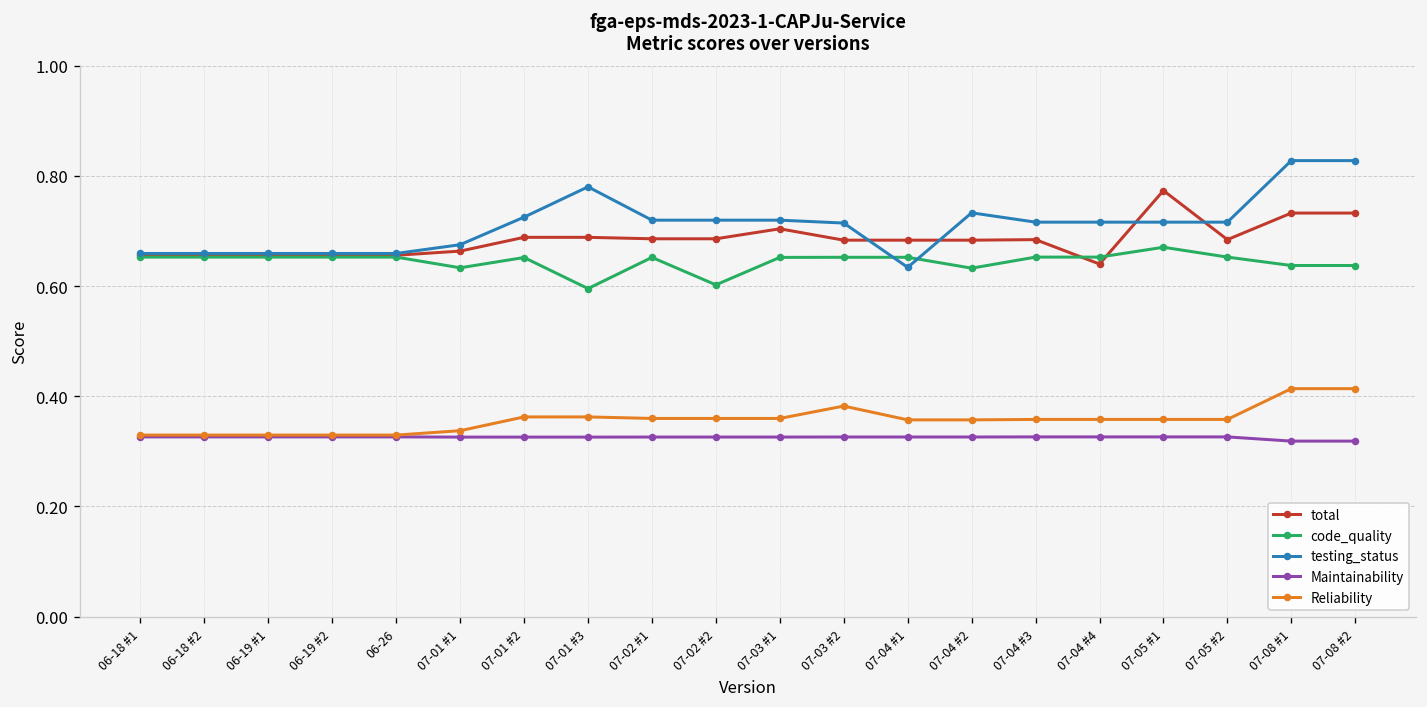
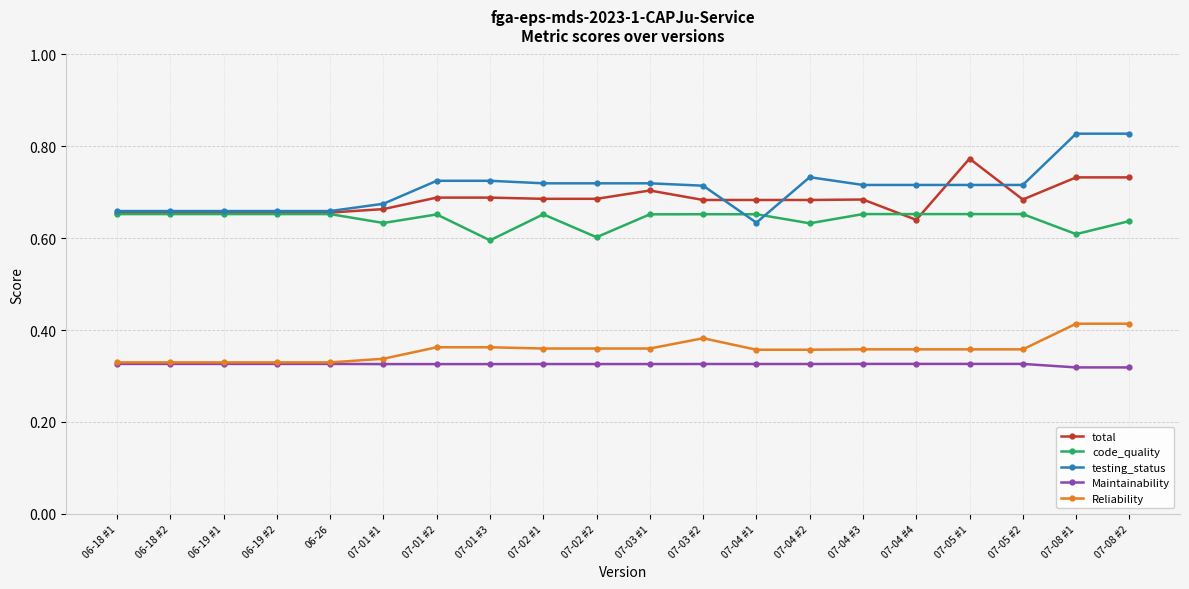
testing_status, 07-01 #3: 0.78 -> 0.73
code_quality, 07-05 #1: 0.67 -> 0.65
code_quality, 07-08 #1: 0.64 -> 0.61
